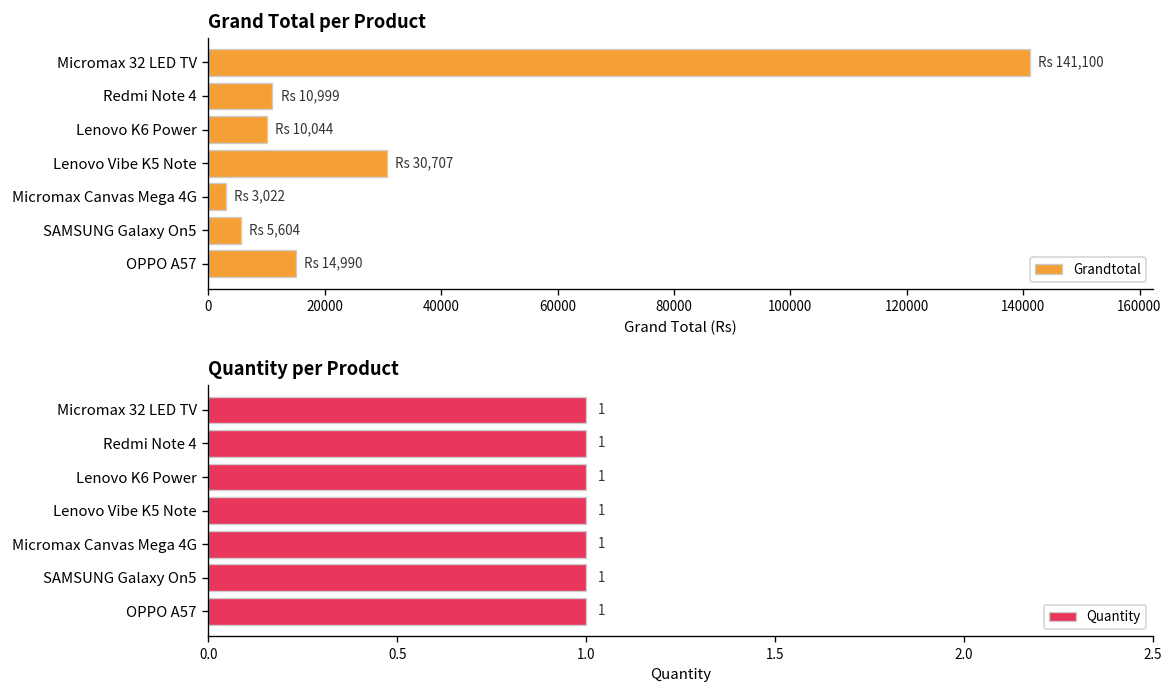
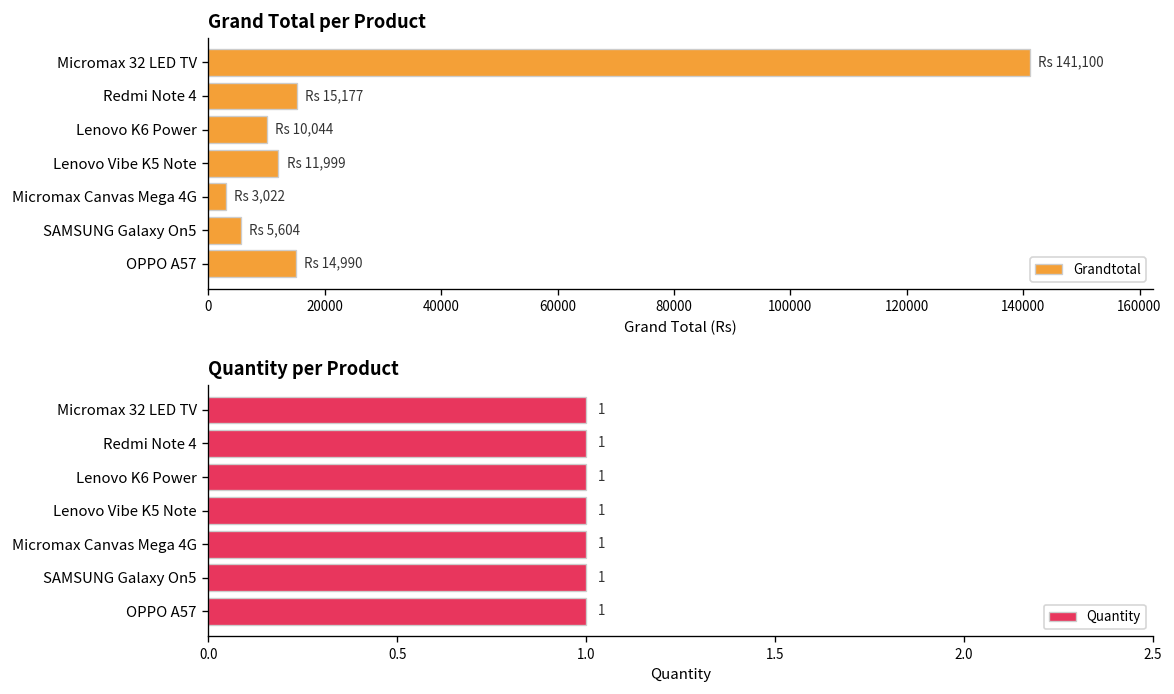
Grand Total per Product, Redmi Note 4: 10,999 -> 15,177
Grand Total per Product, Lenovo Vibe K5 Note: 30,707 -> 11,999
